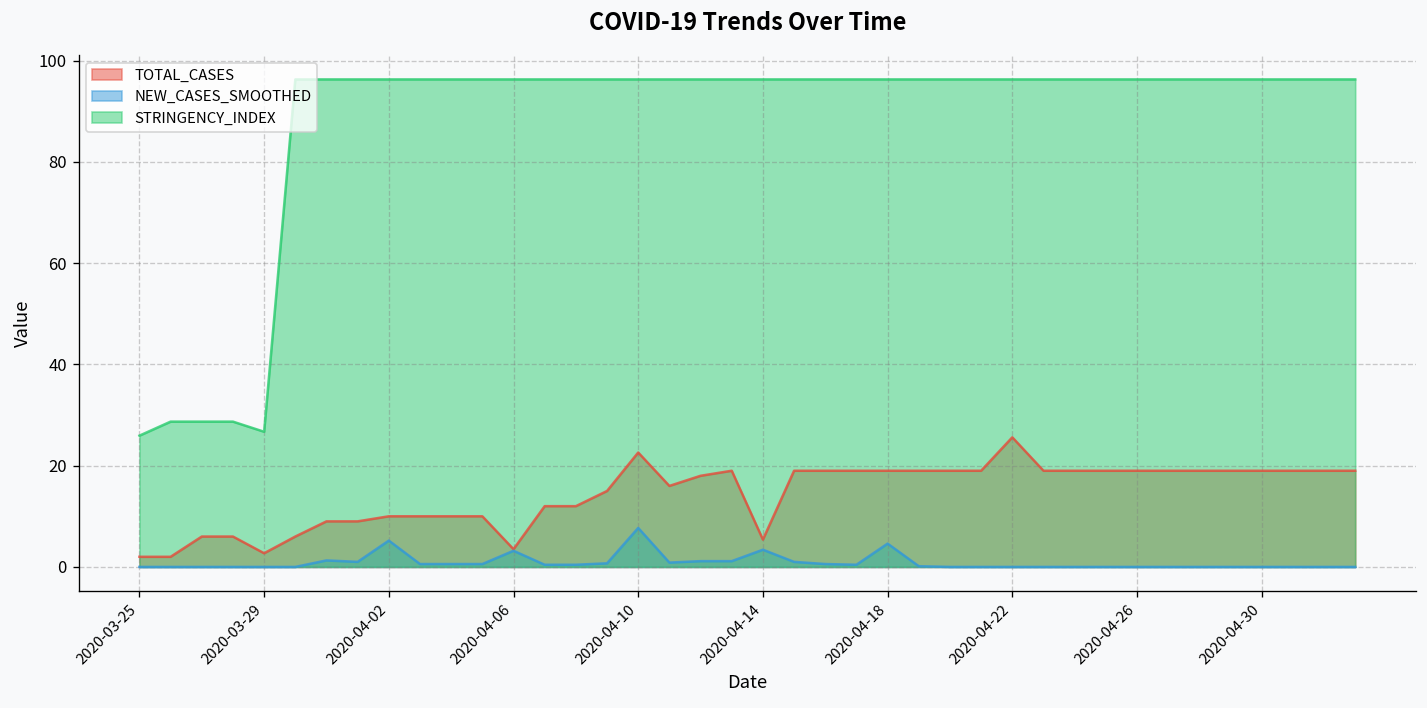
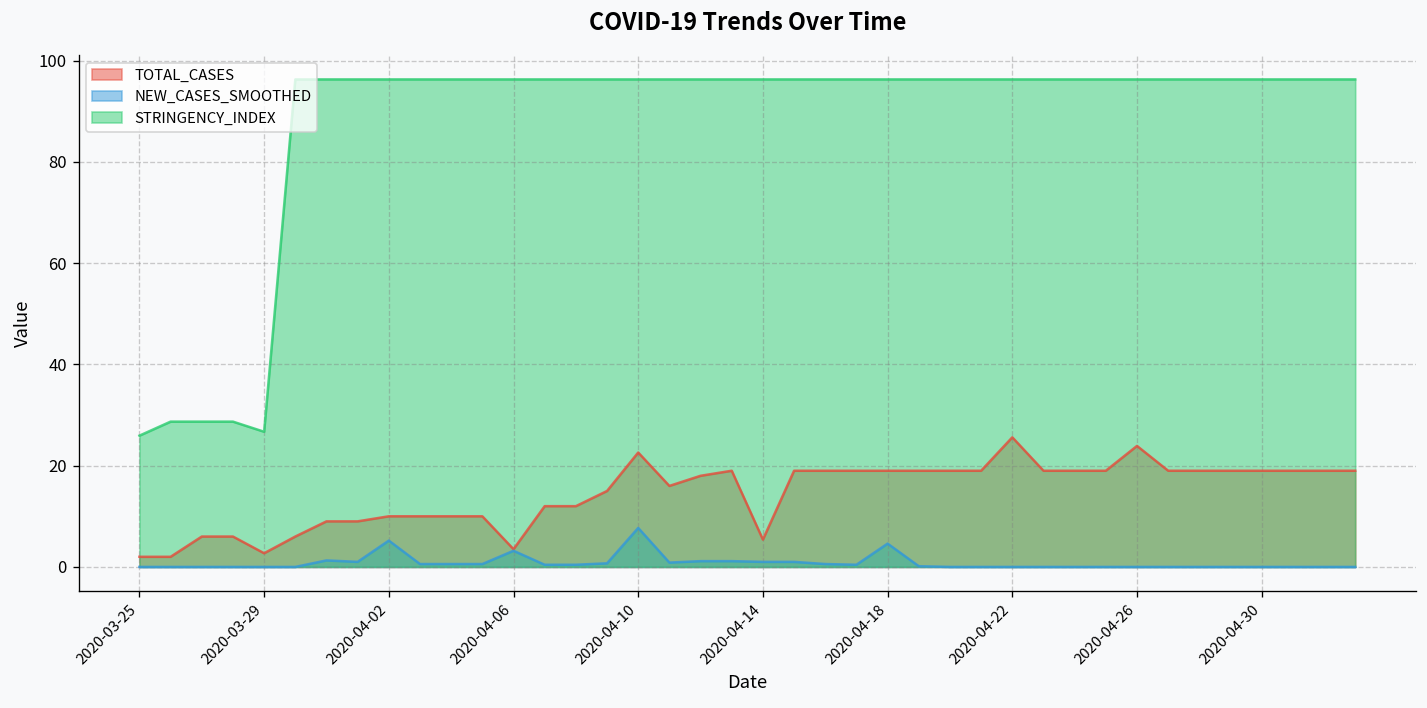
NEW_CASES_SMOOTHED, 2020-04-14: 3 -> 1
TOTAL_CASES, 2020-04-26: 19 -> 24
